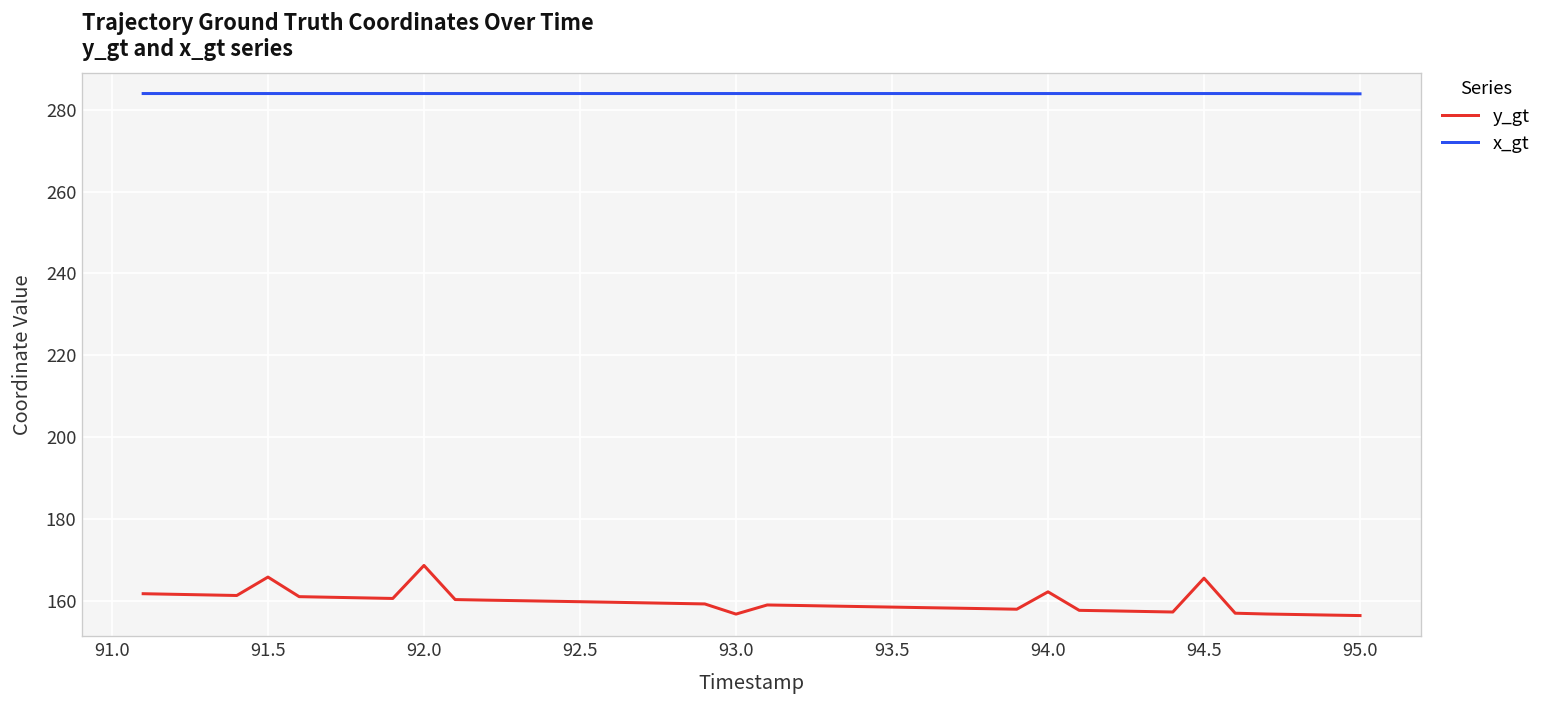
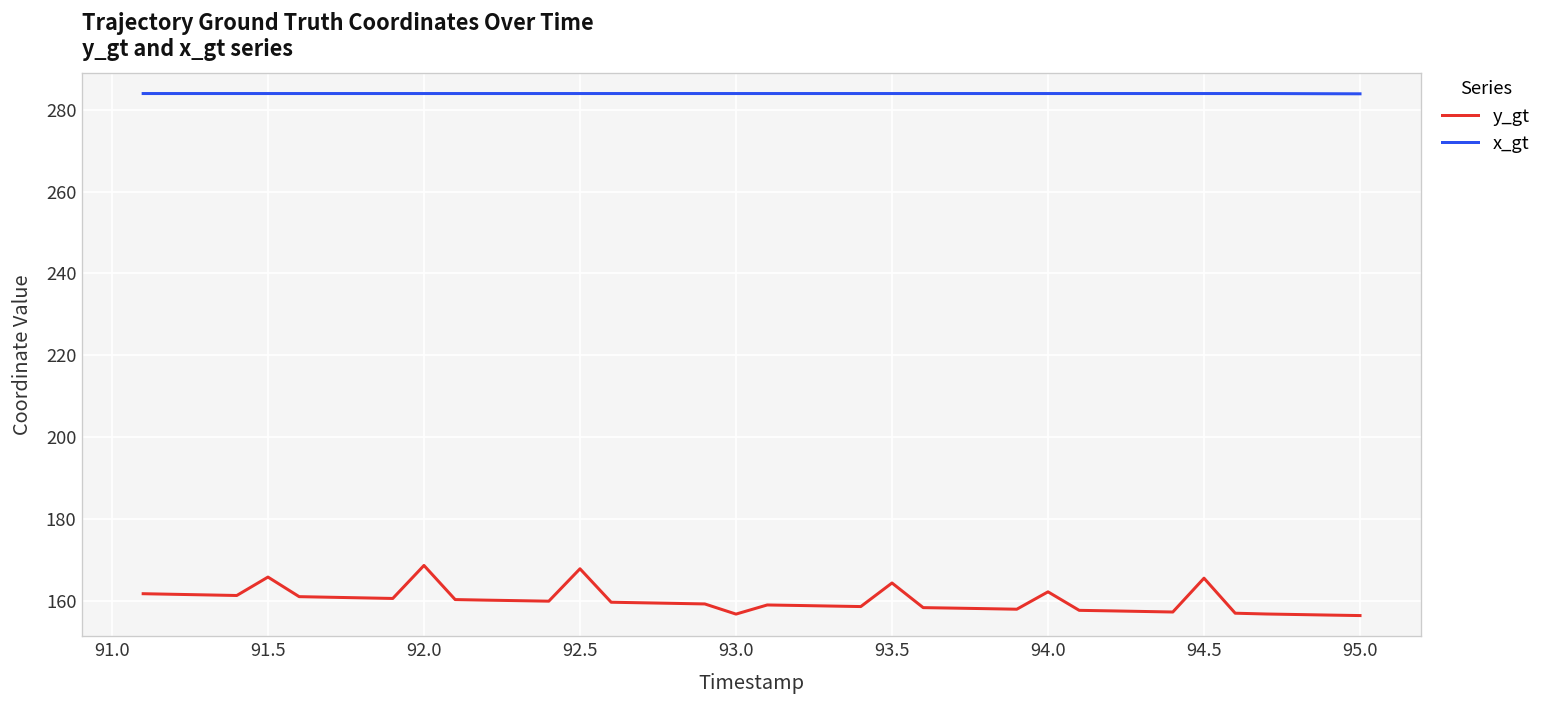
y_gt, 92.5: 160 -> 168
y_gt, 93.5: 158 -> 164
